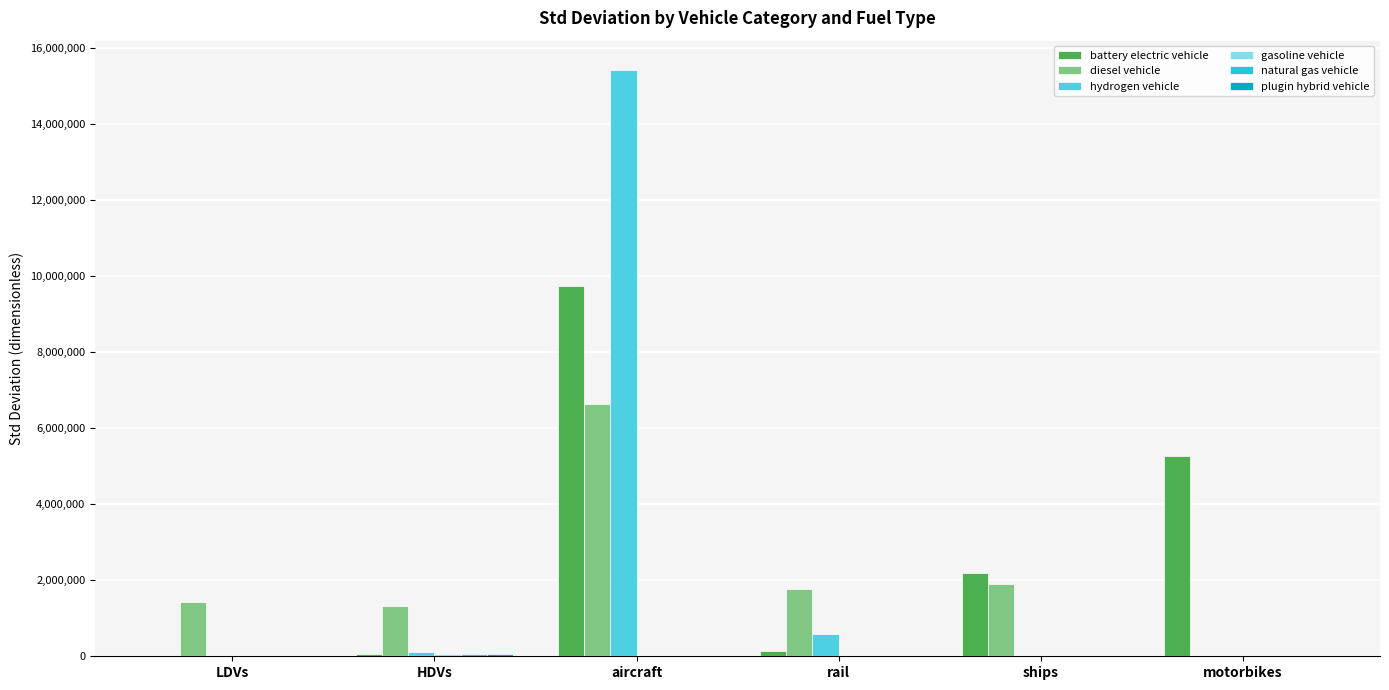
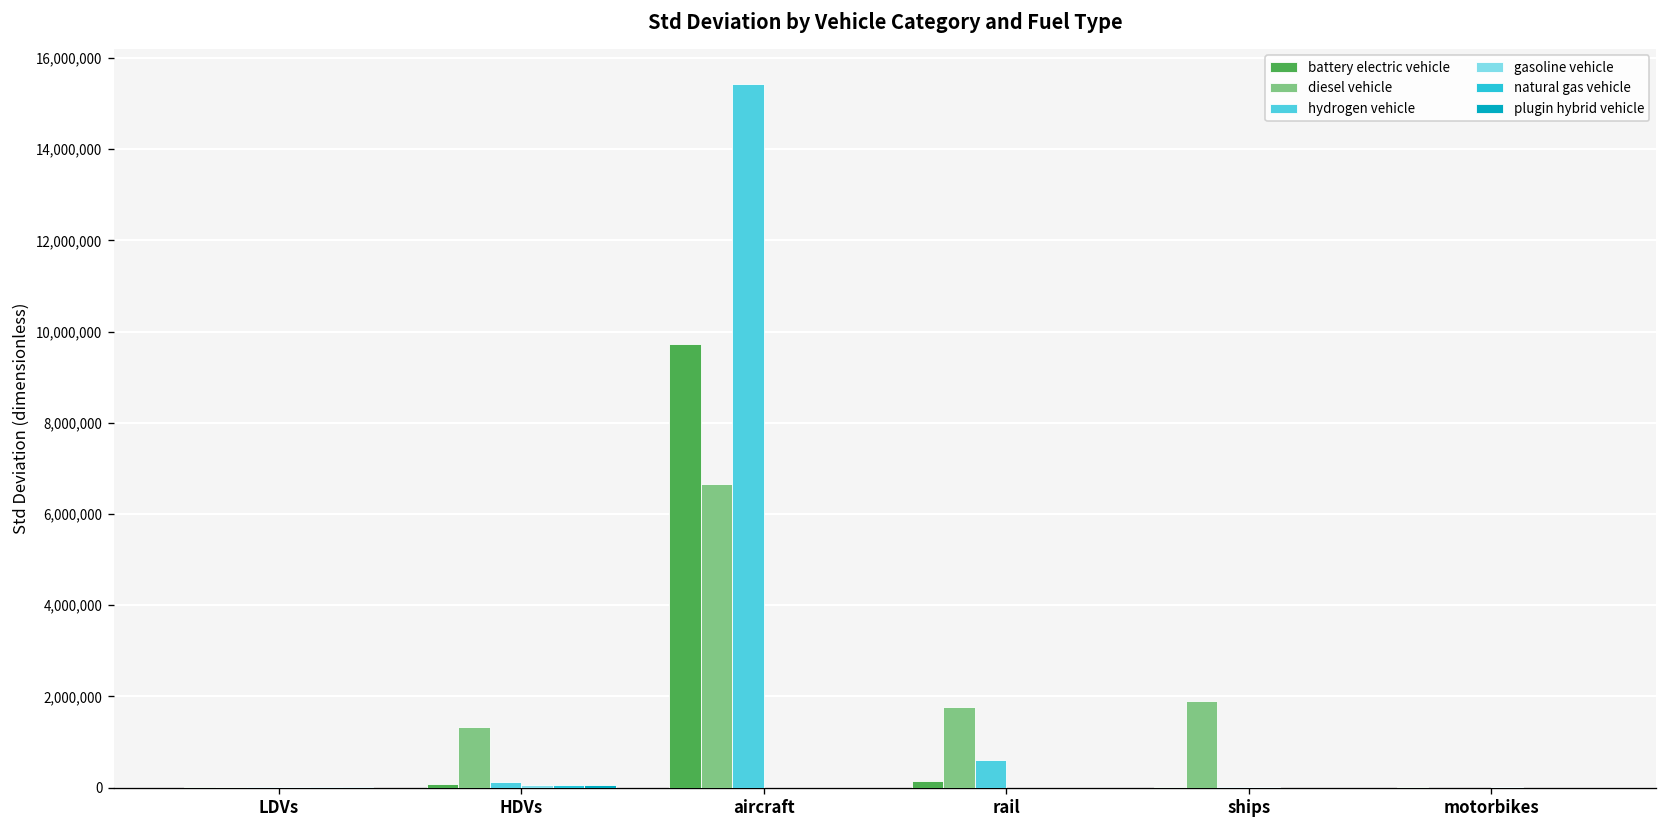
diesel vehicle, LDVs: 1,400,000 -> 0
battery electric vehicle, ships: 2,200,000 -> 0
battery electric vehicle, motorbikes: 5,300,000 -> 0
